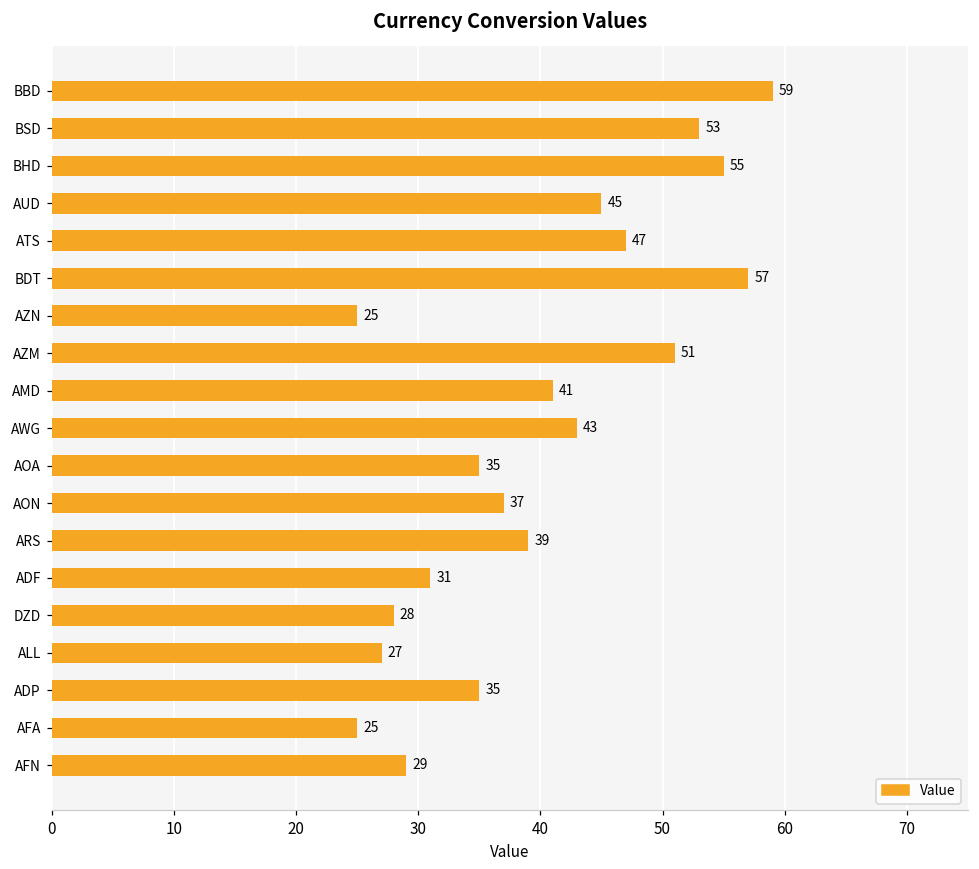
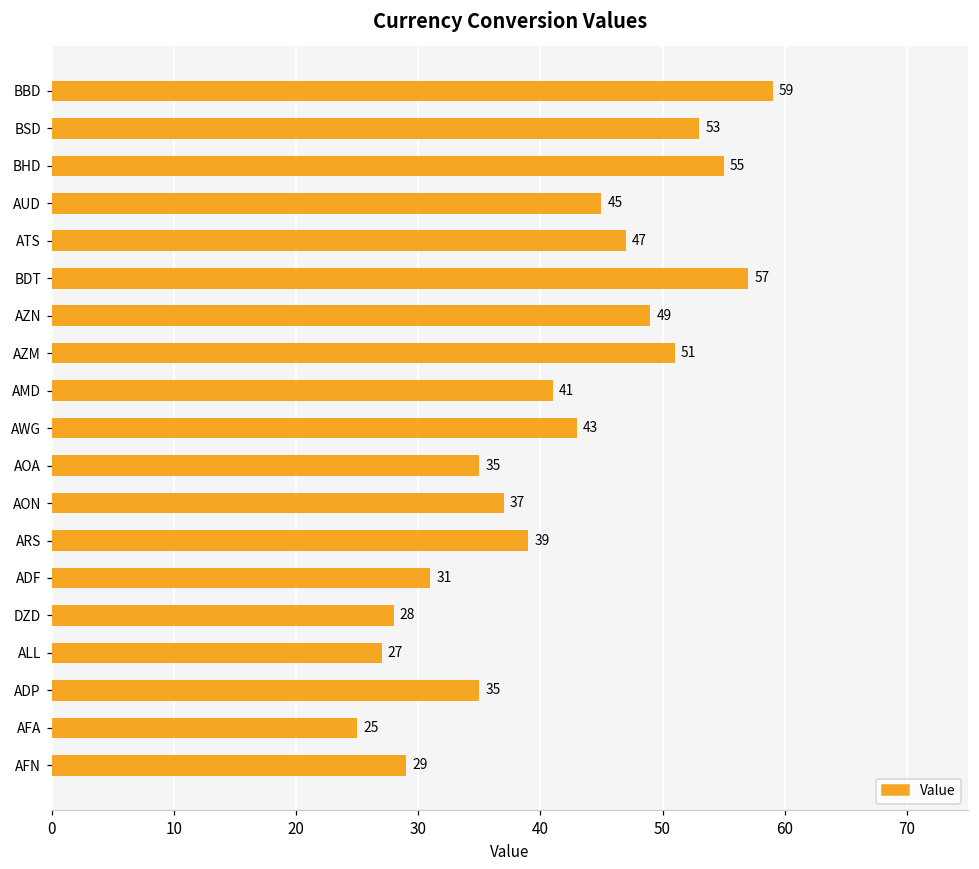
AZN: 25 -> 49
